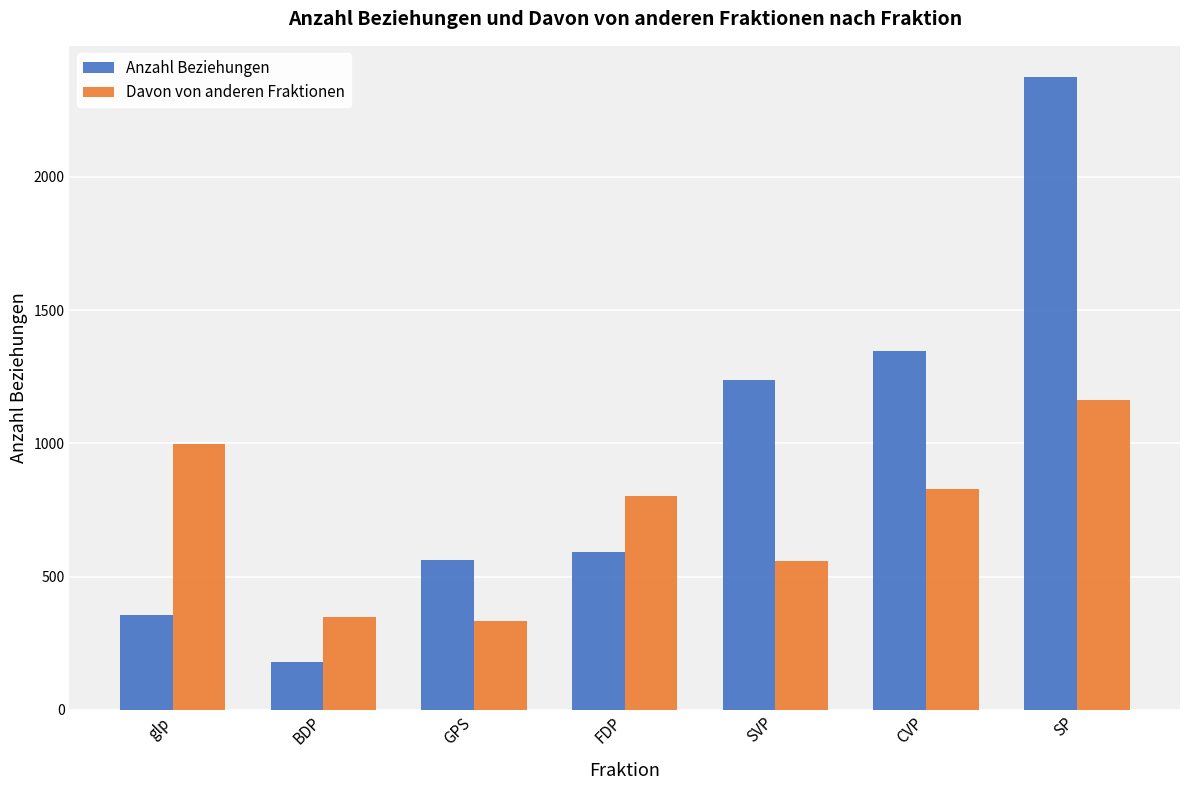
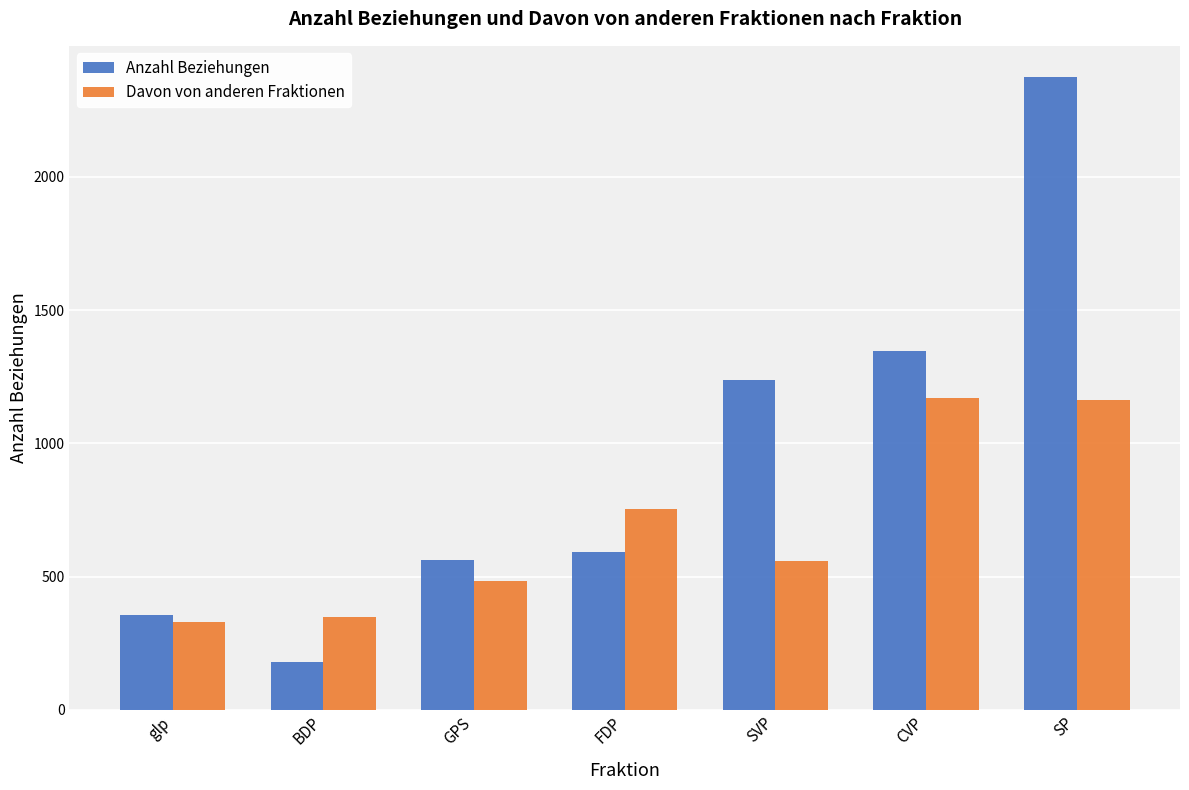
Davon von anderen Fraktionen, glp: 1000 -> 330
Davon von anderen Fraktionen, GPS: 340 -> 480
Davon von anderen Fraktionen, FDP: 800 -> 760
Davon von anderen Fraktionen, CVP: 830 -> 1170
